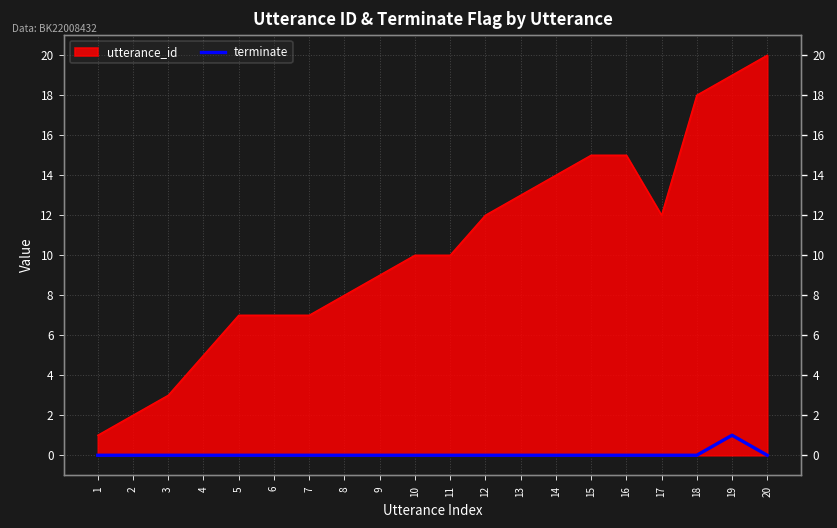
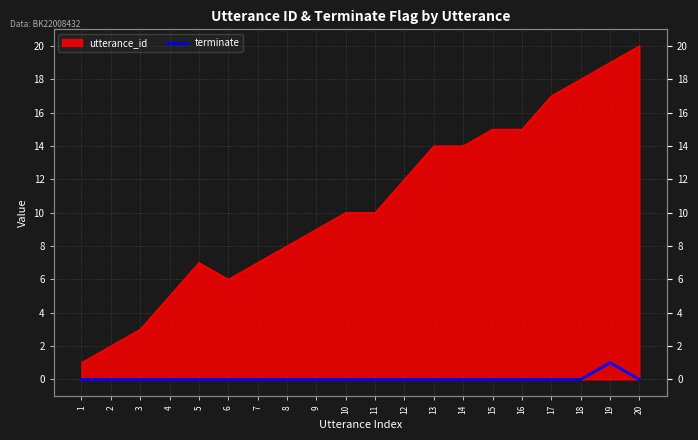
utterance_id, 6: 7 -> 6
utterance_id, 13: 13 -> 14
utterance_id, 17: 12 -> 17
